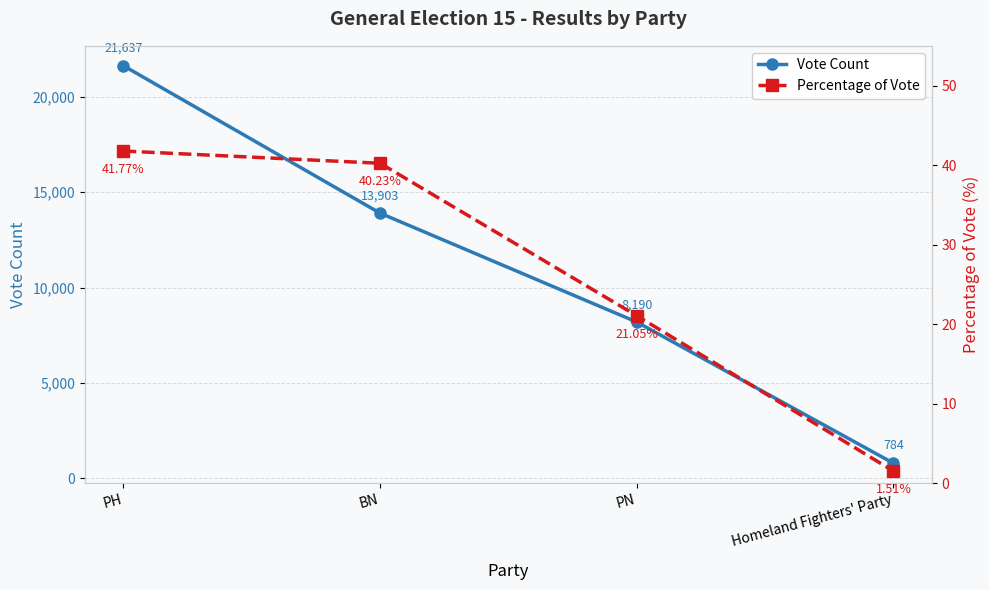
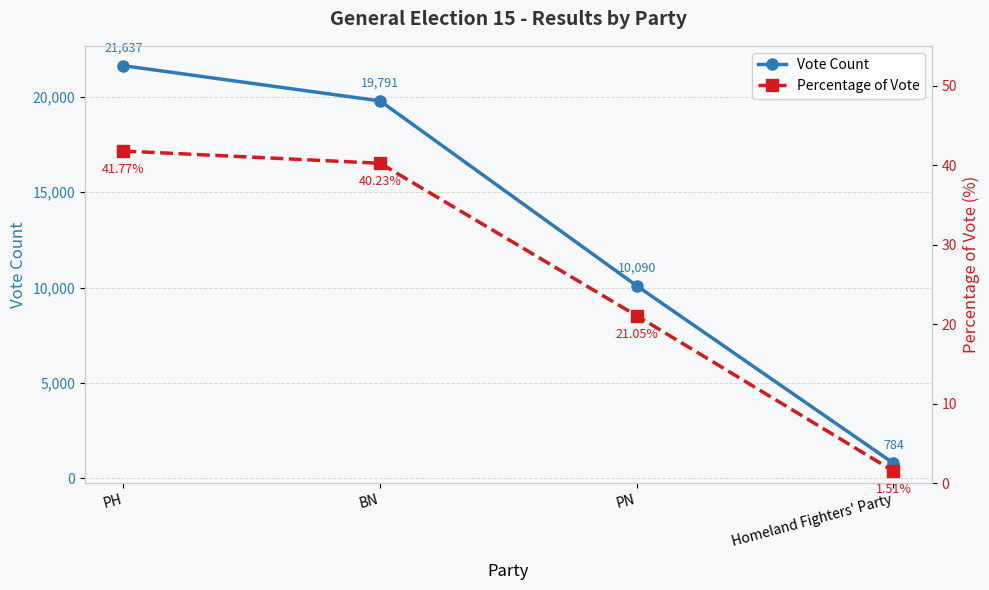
Vote Count, BN: 13,903 -> 19,791
Vote Count, PN: 8,190 -> 10,090
